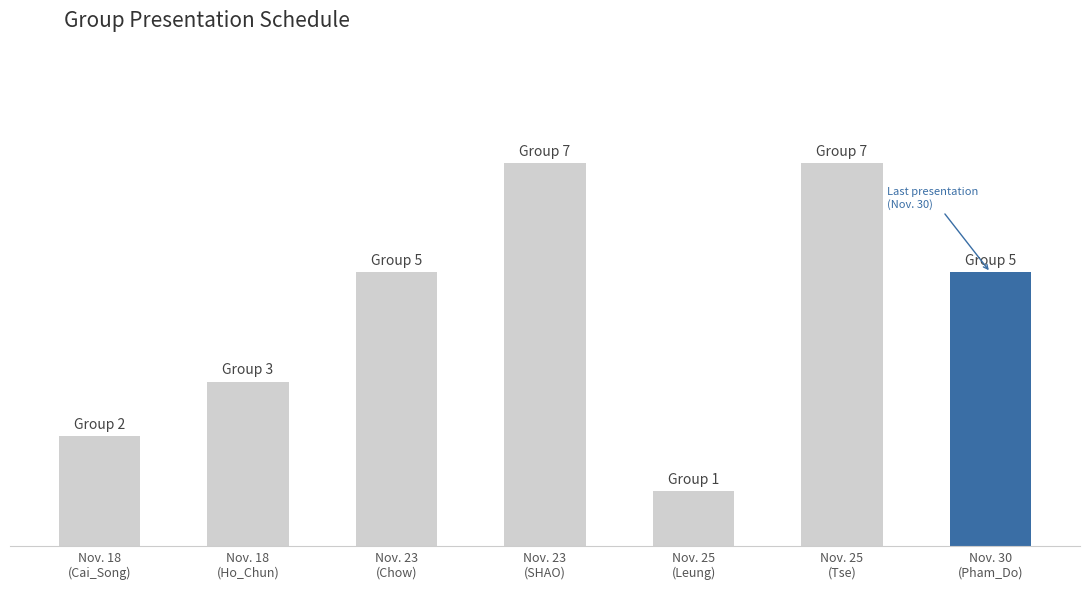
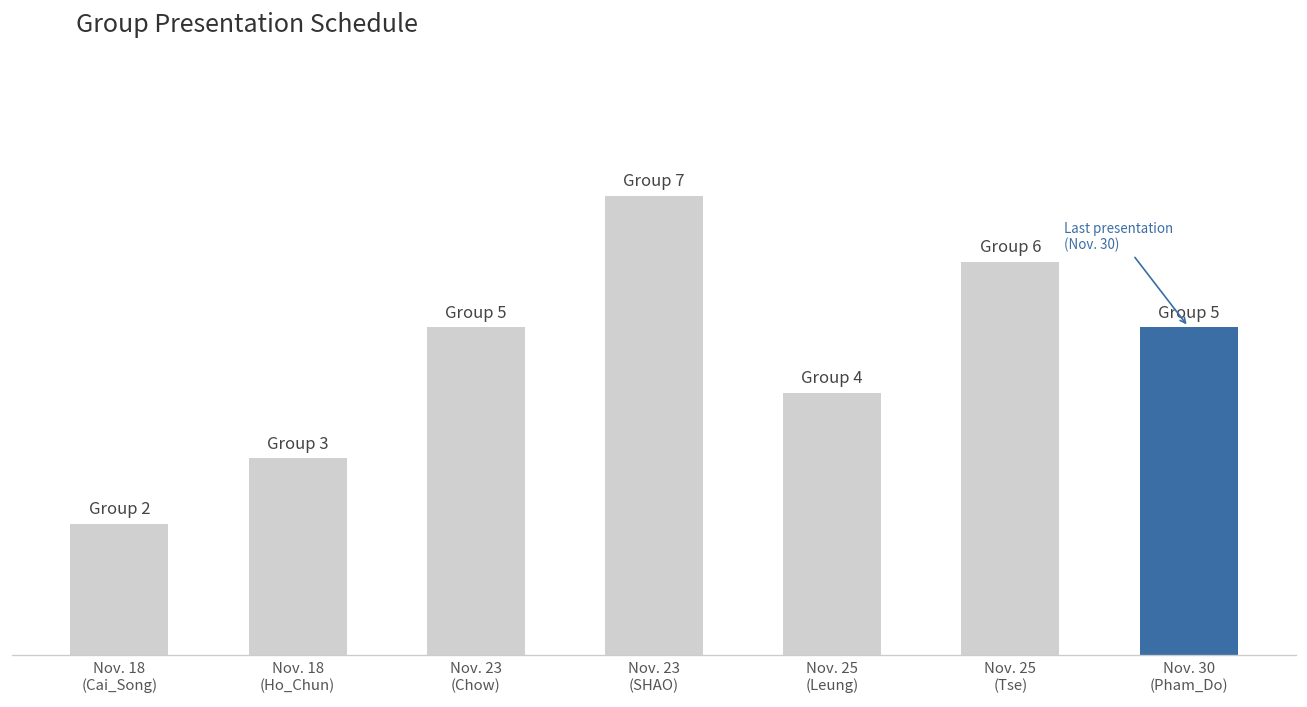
Nov. 25 (Leung): 1 -> 4
Nov. 25 (Tse): 7 -> 6
